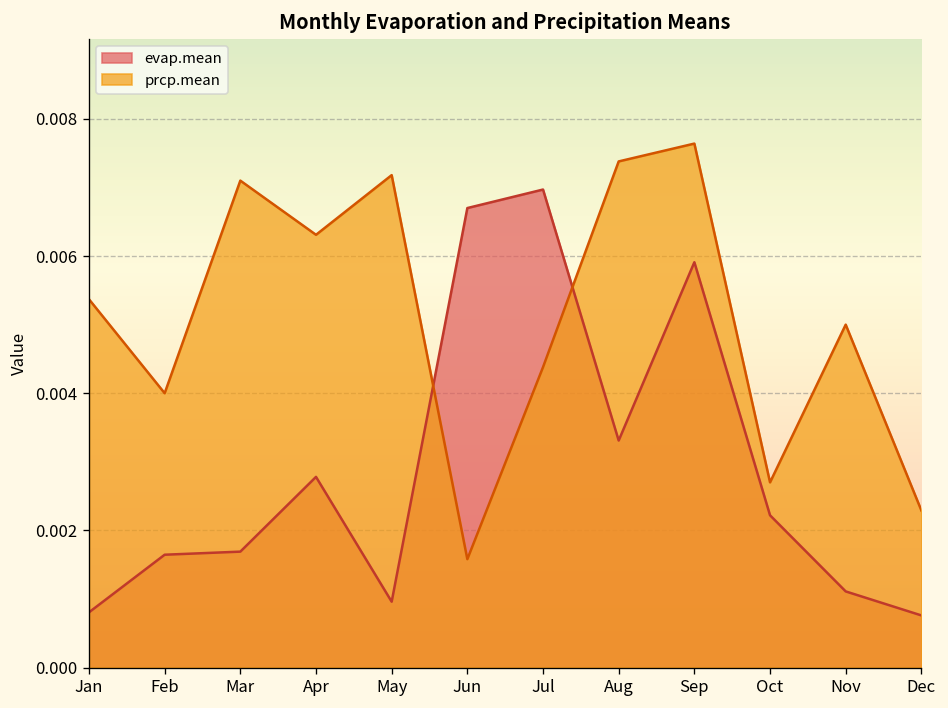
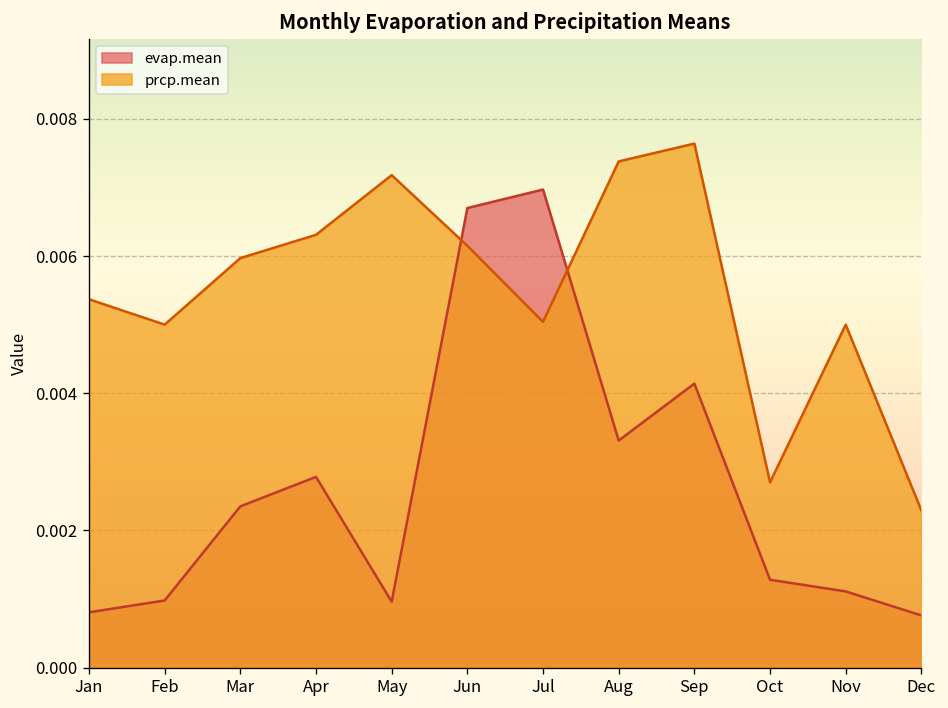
evap.mean, Feb: 0.0016 -> 0.0010
prcp.mean, Feb: 0.004 -> 0.005
evap.mean, Mar: 0.0017 -> 0.0024
prcp.mean, Mar: 0.0071 -> 0.0060
prcp.mean, Jun: 0.0016 -> 0.0062
prcp.mean, Jul: 0.0044 -> 0.0050
evap.mean, Sep: 0.0059 -> 0.0041
evap.mean, Oct: 0.0022 -> 0.0013
